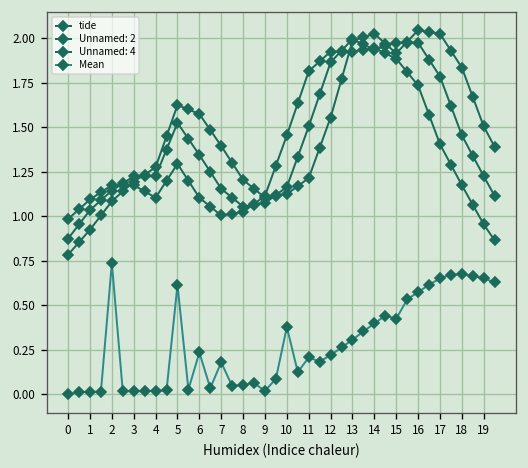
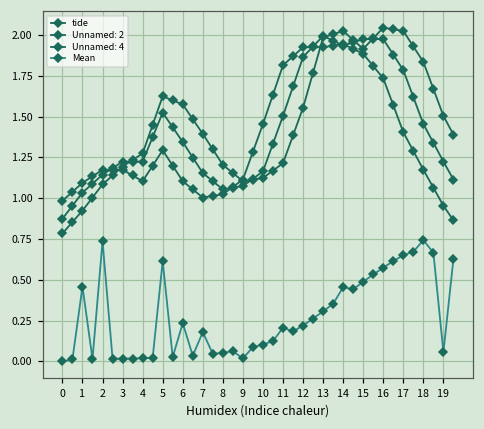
Mean, 1: 0.01 -> 0.46
Mean, 10: 0.38 -> 0.10
Mean, 14: 0.40 -> 0.46
Mean, 15: 0.42 -> 0.49
Mean, 18: 0.67 -> 0.74
Mean, 19: 0.65 -> 0.06
